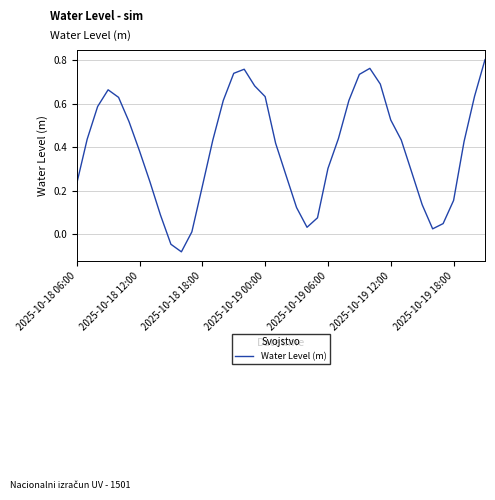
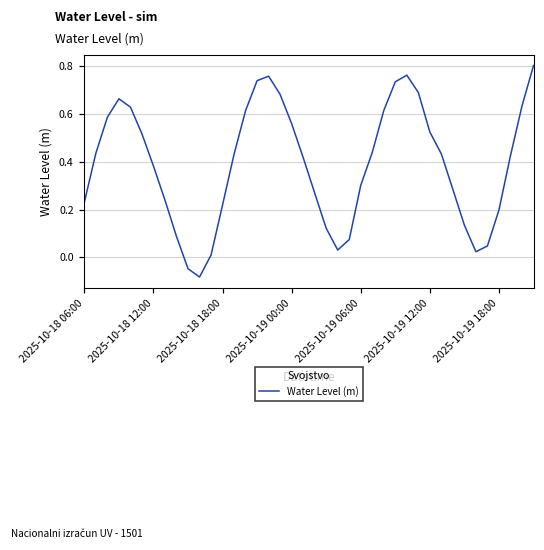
2025-10-19 00:00: 0.63 -> 0.56
2025-10-19 18:00: 0.15 -> 0.20
